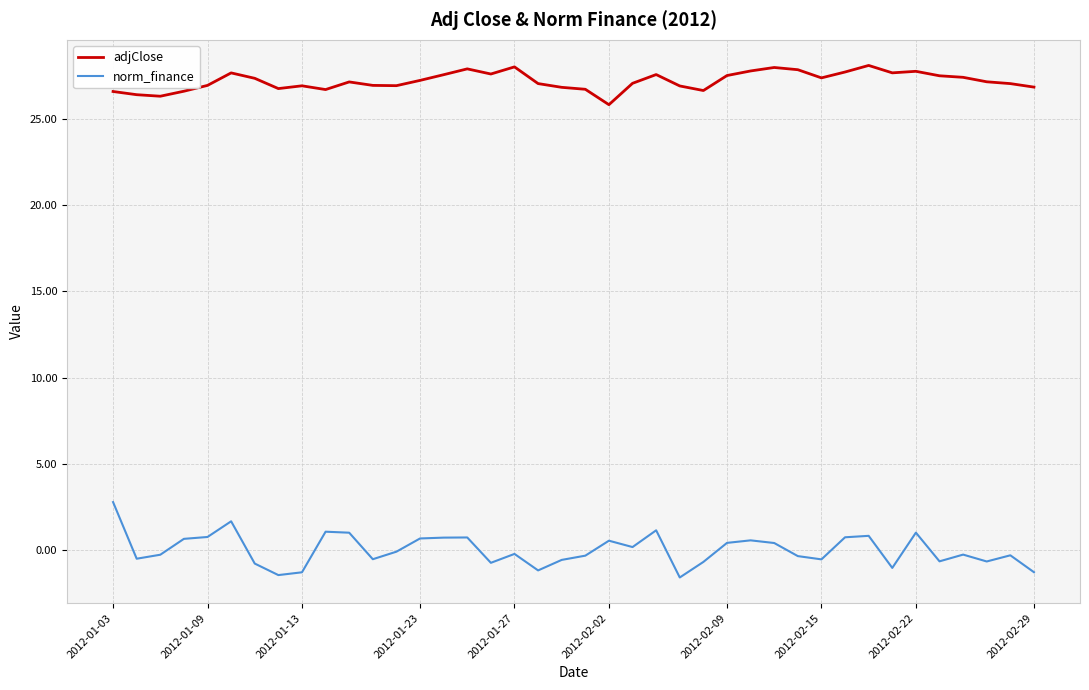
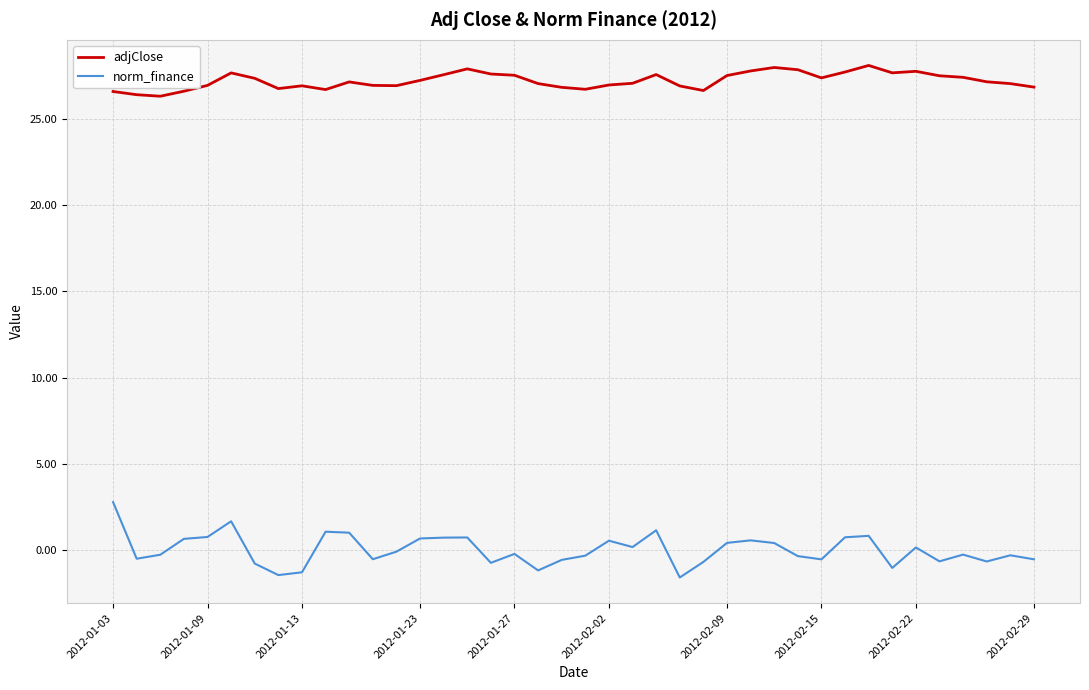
adjClose, 2012-01-27: 28.0 -> 27.5
adjClose, 2012-02-02: 25.8 -> 26.9
norm_finance, 2012-02-22: 1.0 -> 0.2
norm_finance, 2012-02-29: -1.3 -> -0.5
